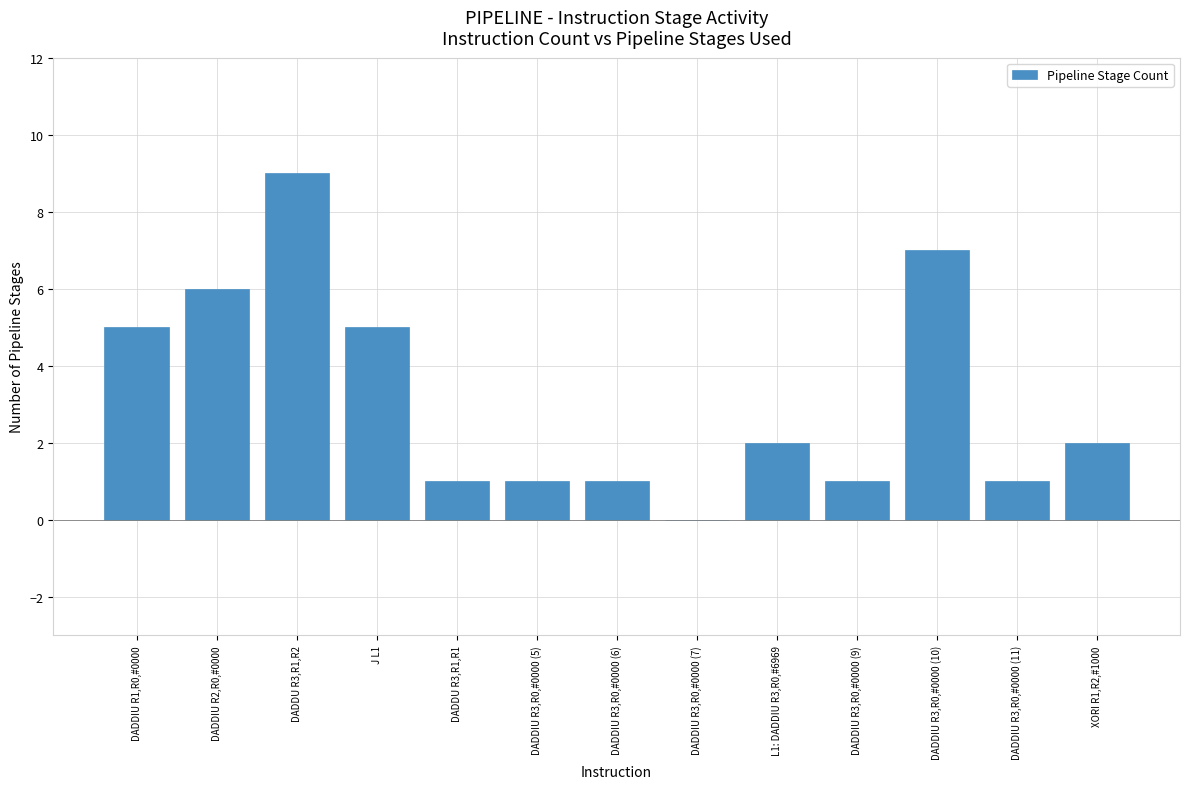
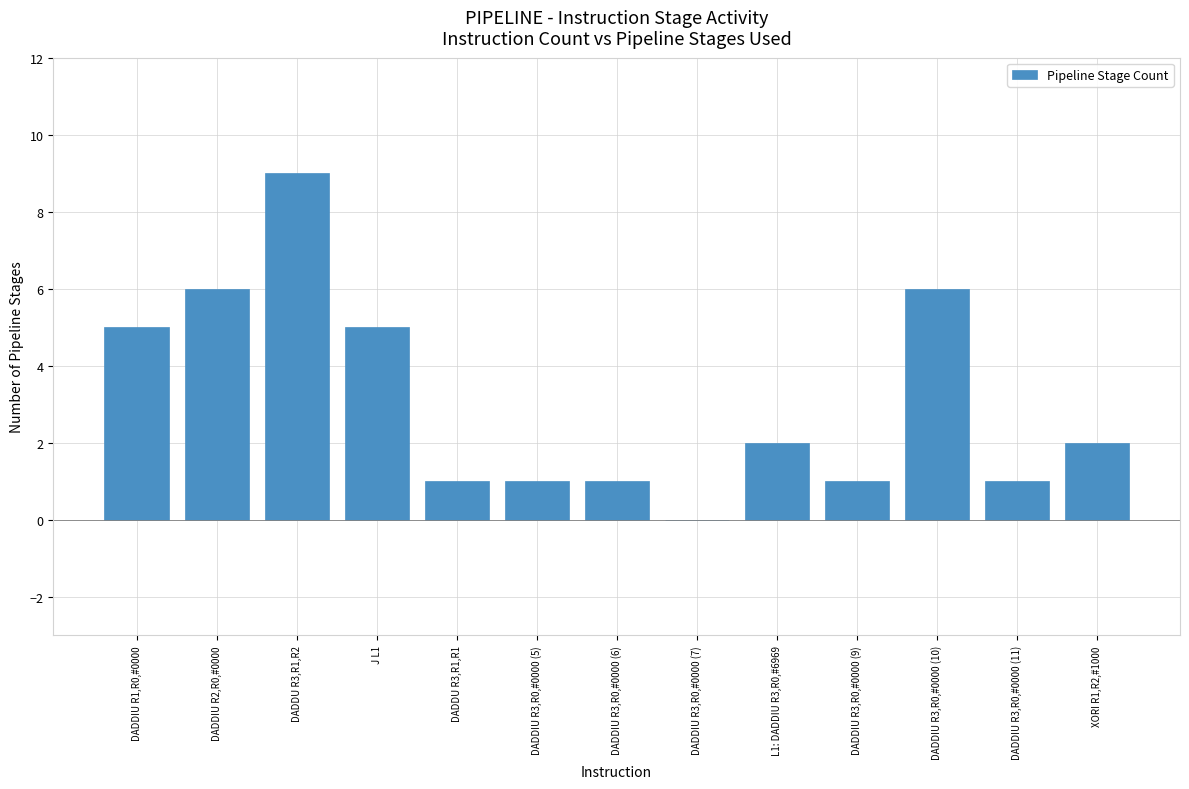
DADDIU R3,R0,#0000 (10): 7 -> 6
